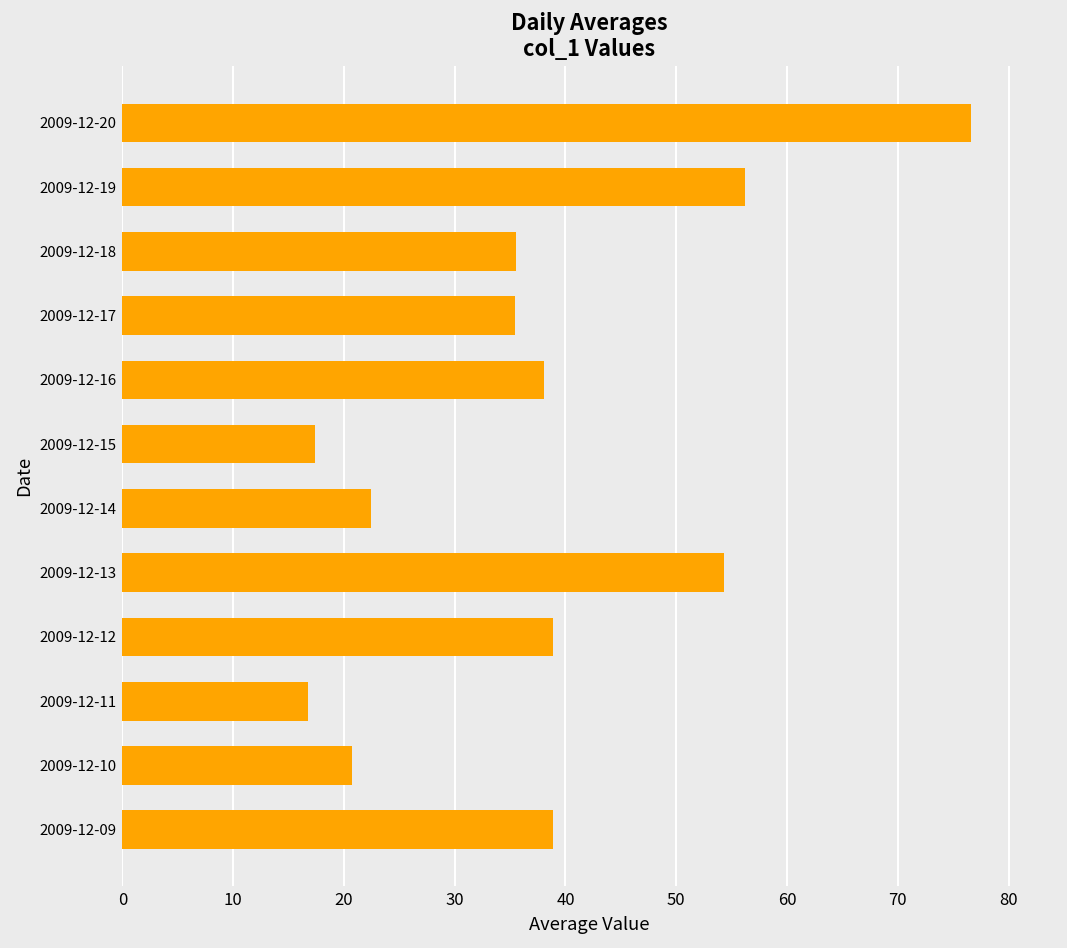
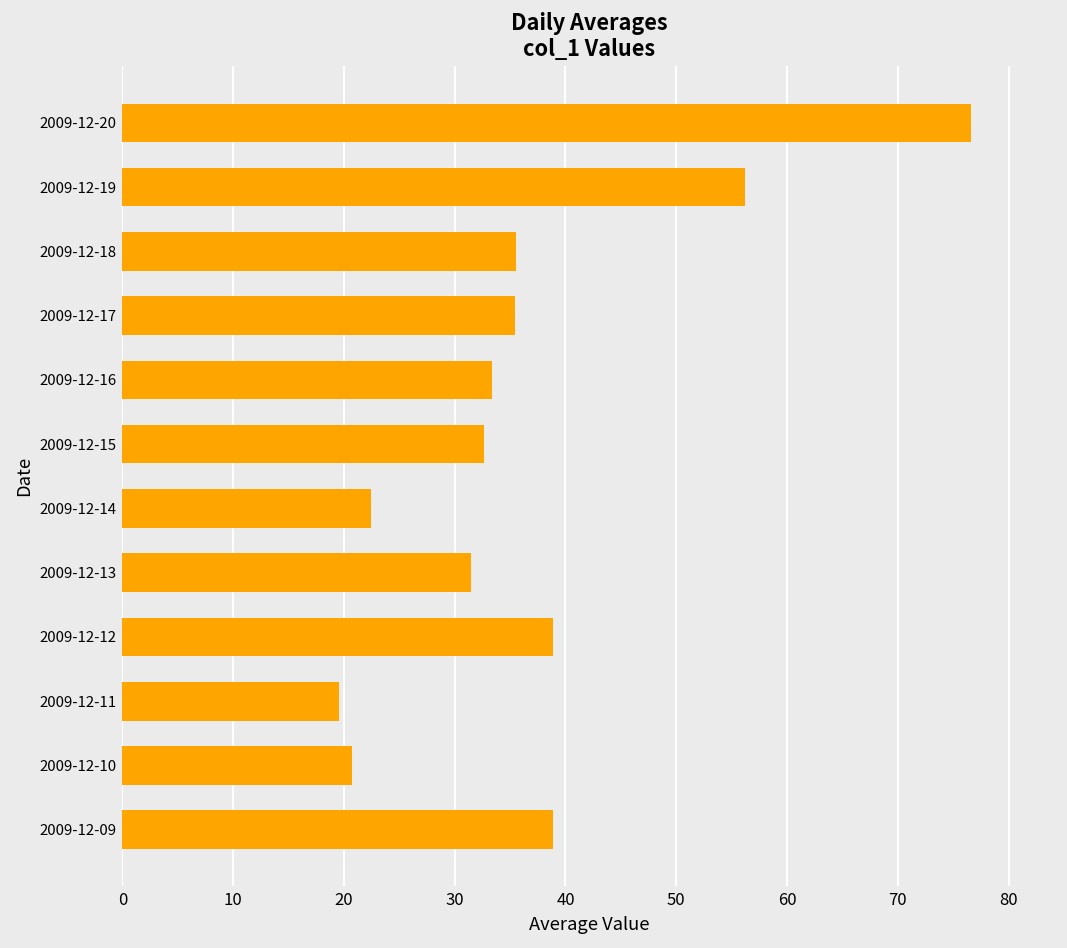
2009-12-16: 38 -> 33
2009-12-15: 17 -> 33
2009-12-13: 54 -> 31
2009-12-11: 17 -> 20
